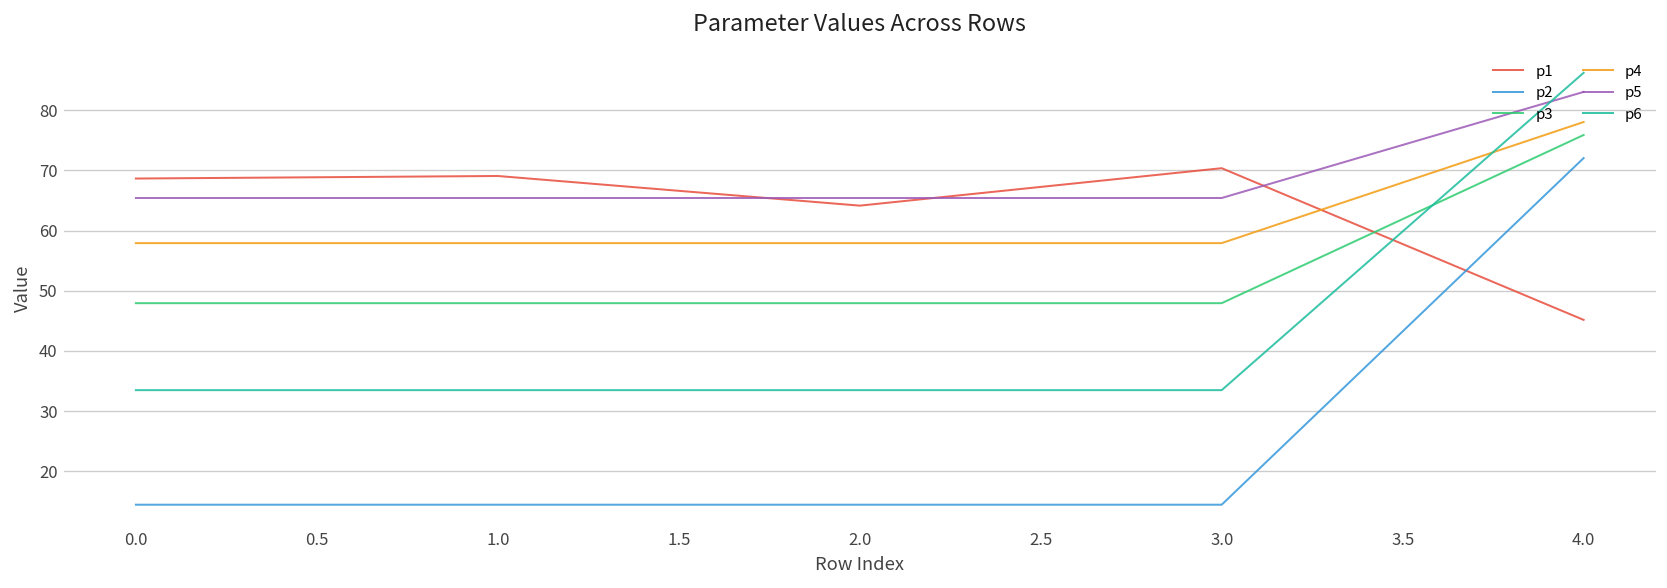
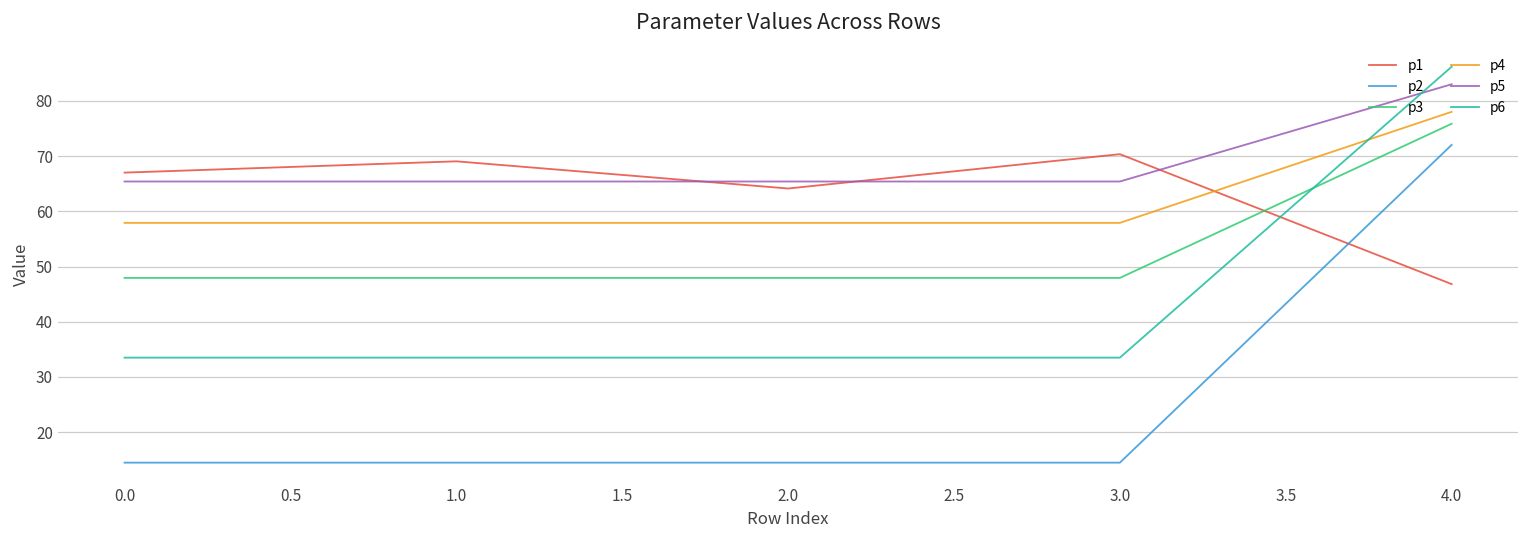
p1, 0.0: 69 -> 67
p1, 4.0: 45 -> 47
